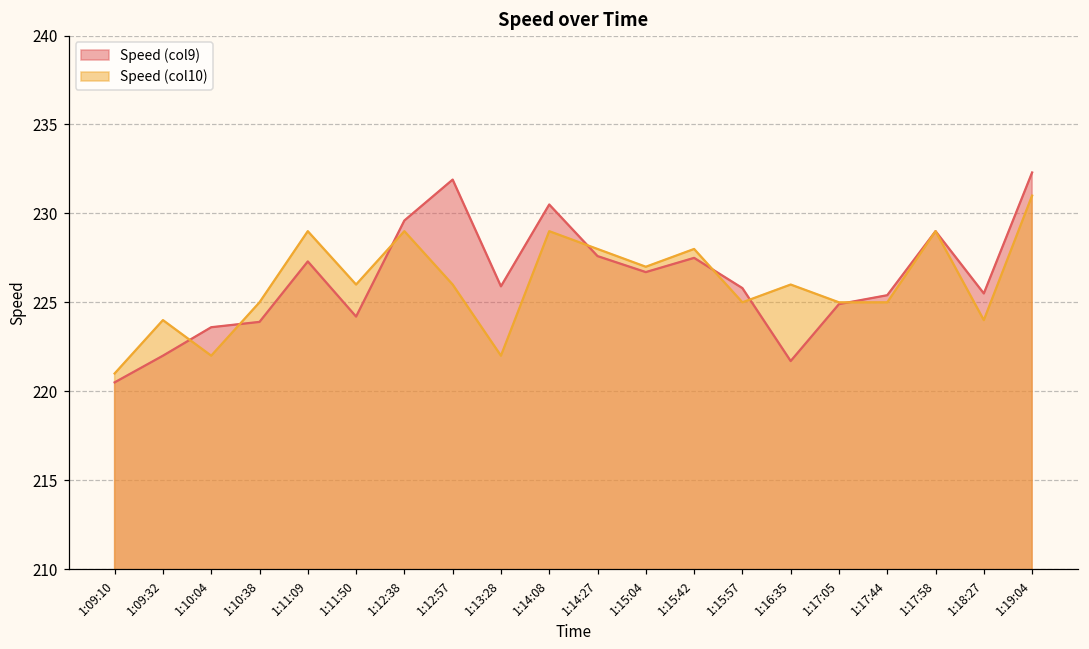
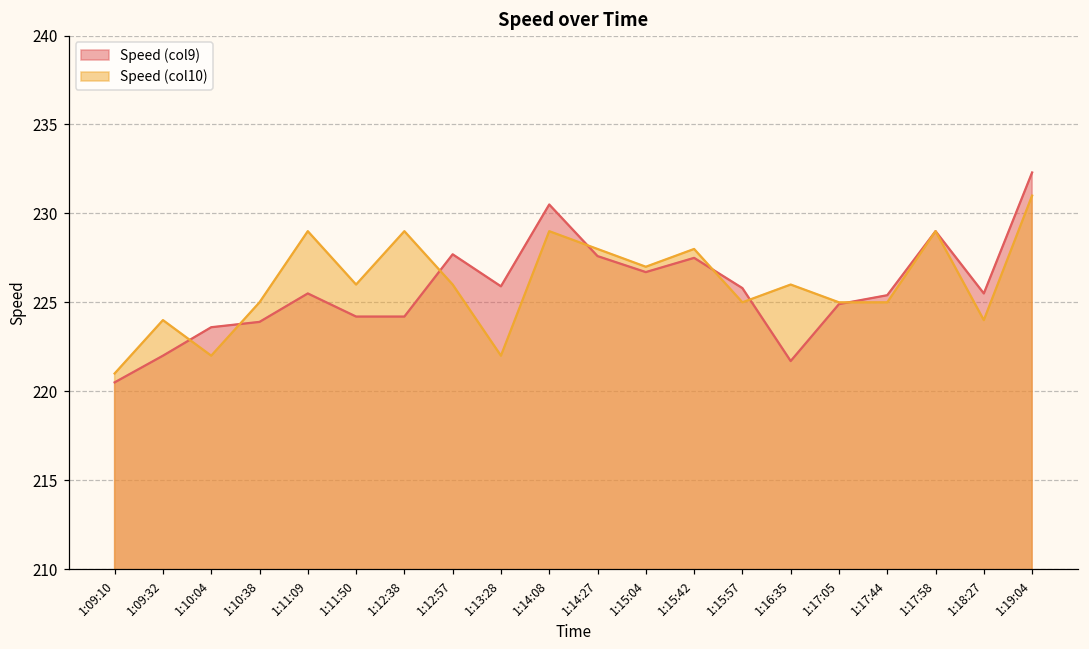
Speed (col9), 1:11:09: 227.3 -> 225.5
Speed (col9), 1:12:38: 229.6 -> 224.2
Speed (col9), 1:12:57: 231.9 -> 227.7
